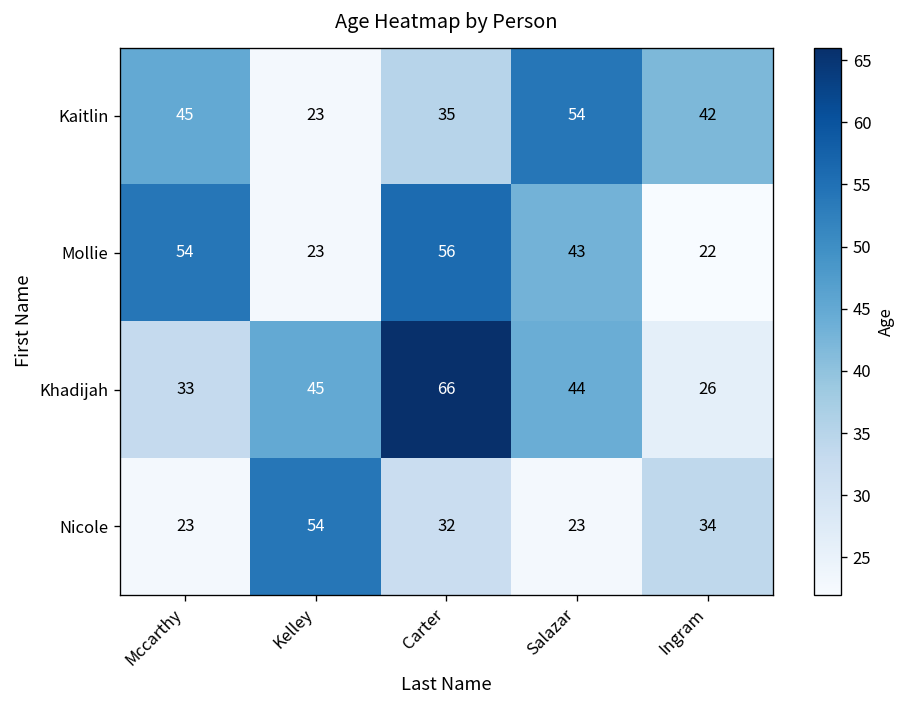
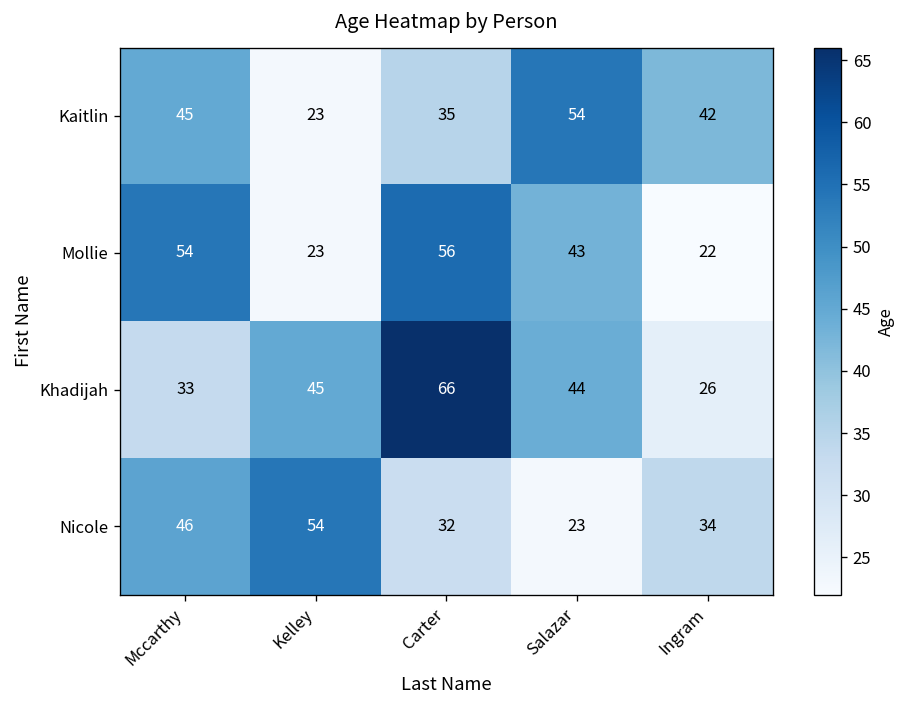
Nicole, Mccarthy: 23 -> 46
